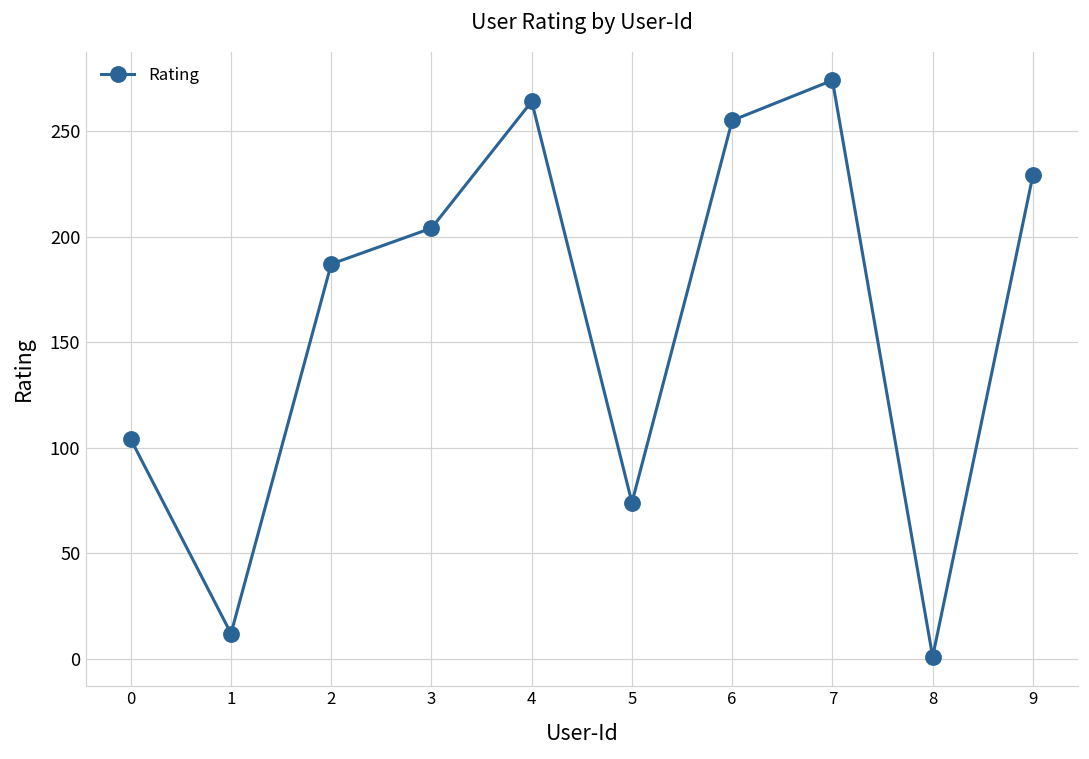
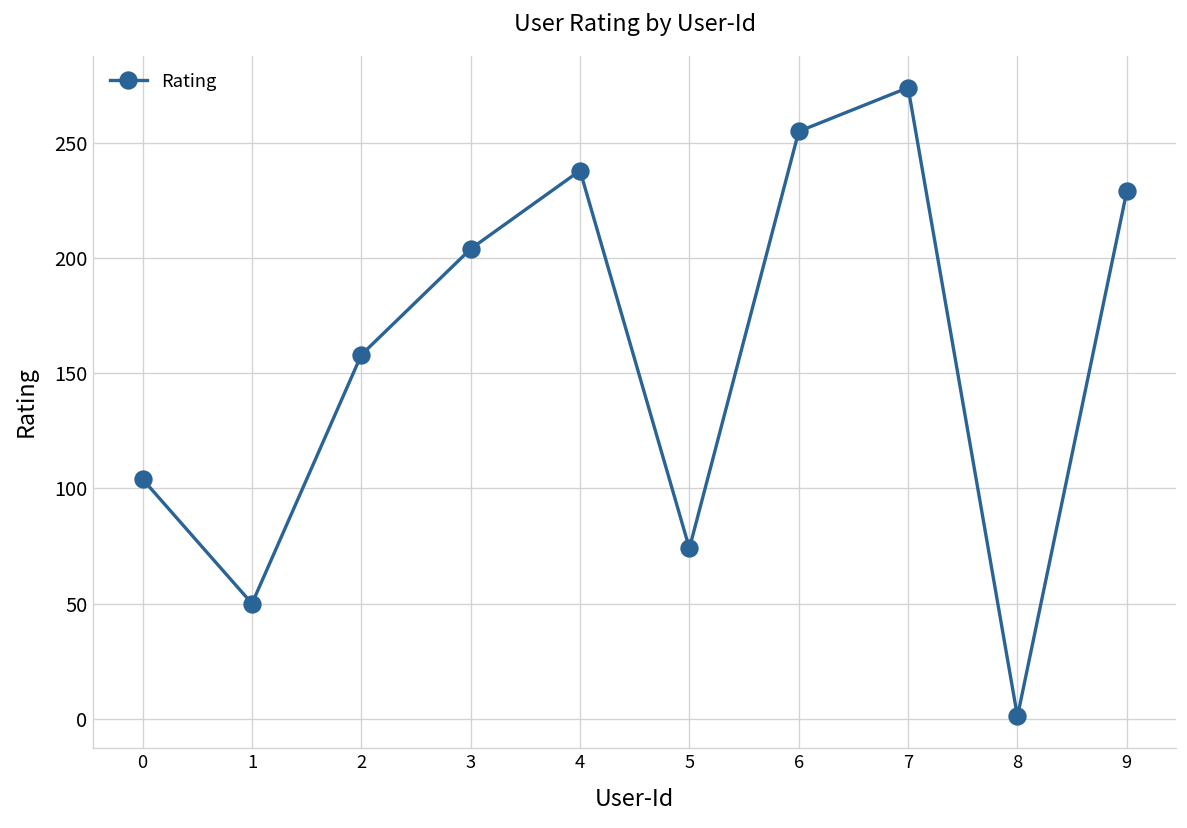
1: 12 -> 50
2: 187 -> 158
4: 264 -> 238
